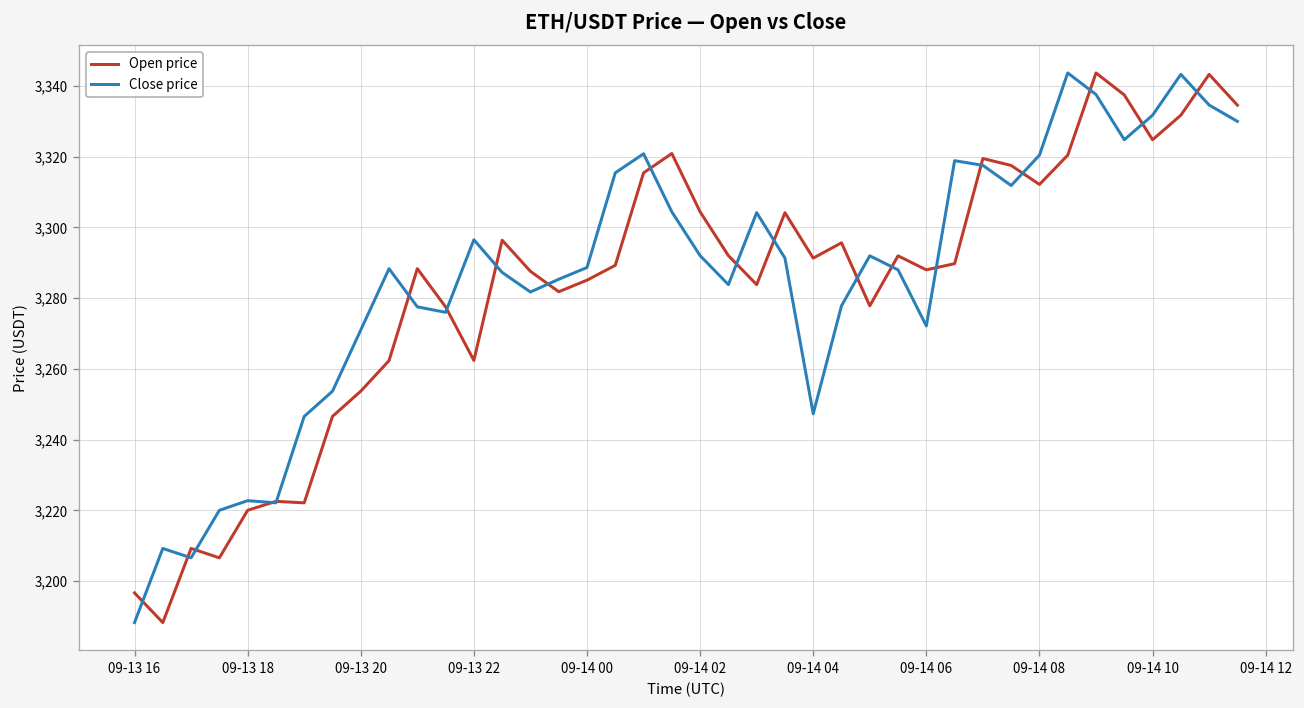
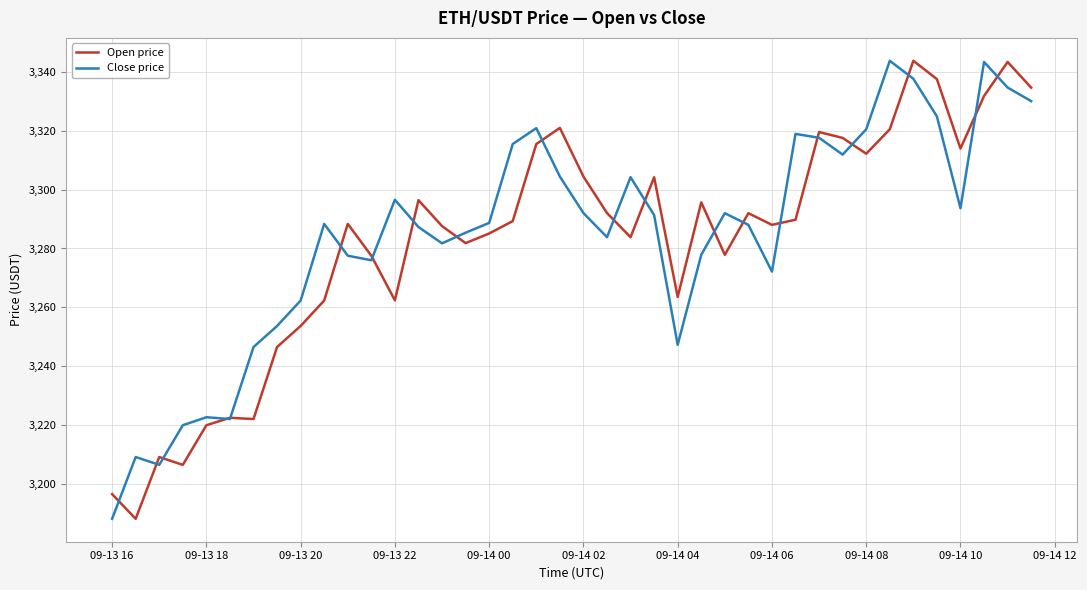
Close price, 09-13 20: 3,271 -> 3,262
Open price, 09-14 04: 3,291 -> 3,264
Open price, 09-14 10: 3,325 -> 3,314
Close price, 09-14 10: 3,332 -> 3,294
